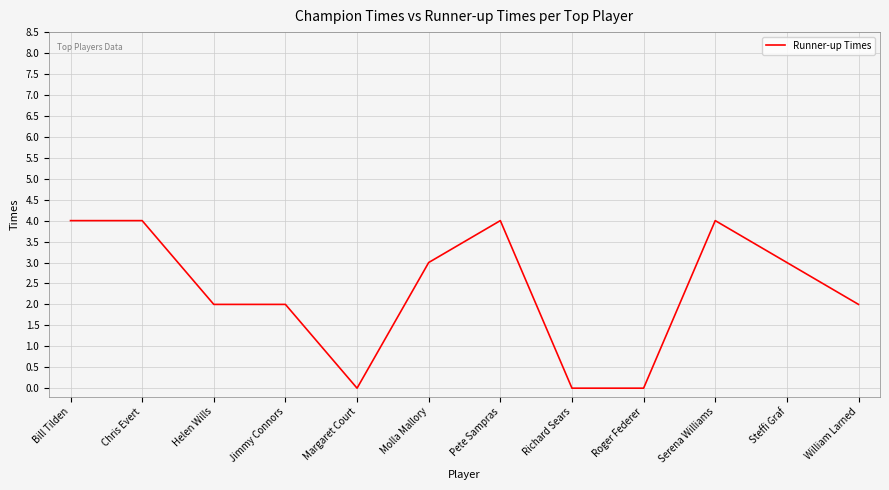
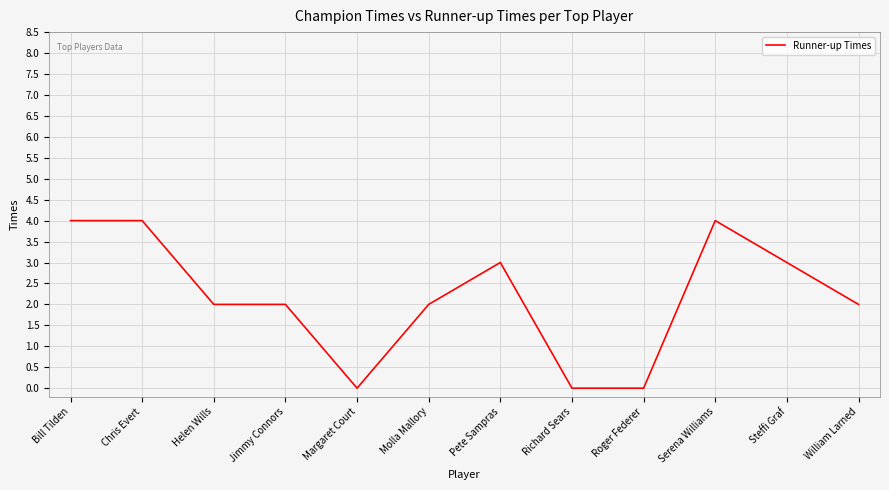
Molla Mallory: 3 -> 2
Pete Sampras: 4 -> 3
